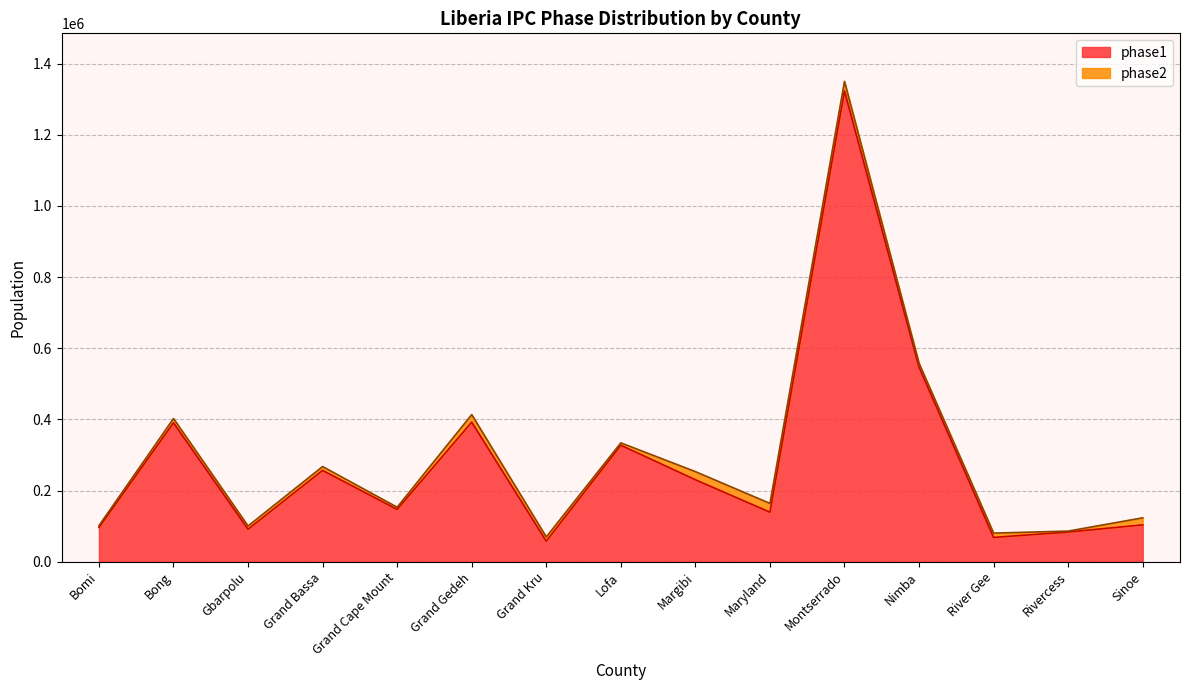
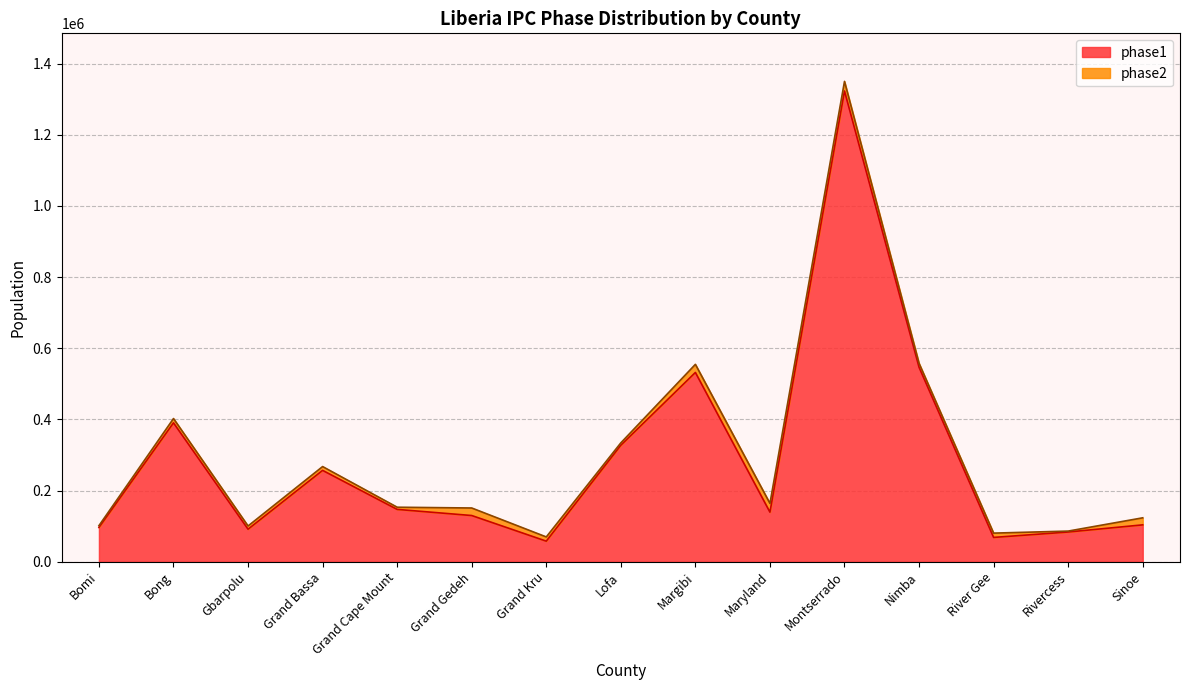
phase1, Grand Gedeh: 390000 -> 130000
phase1, Margibi: 230000 -> 530000
